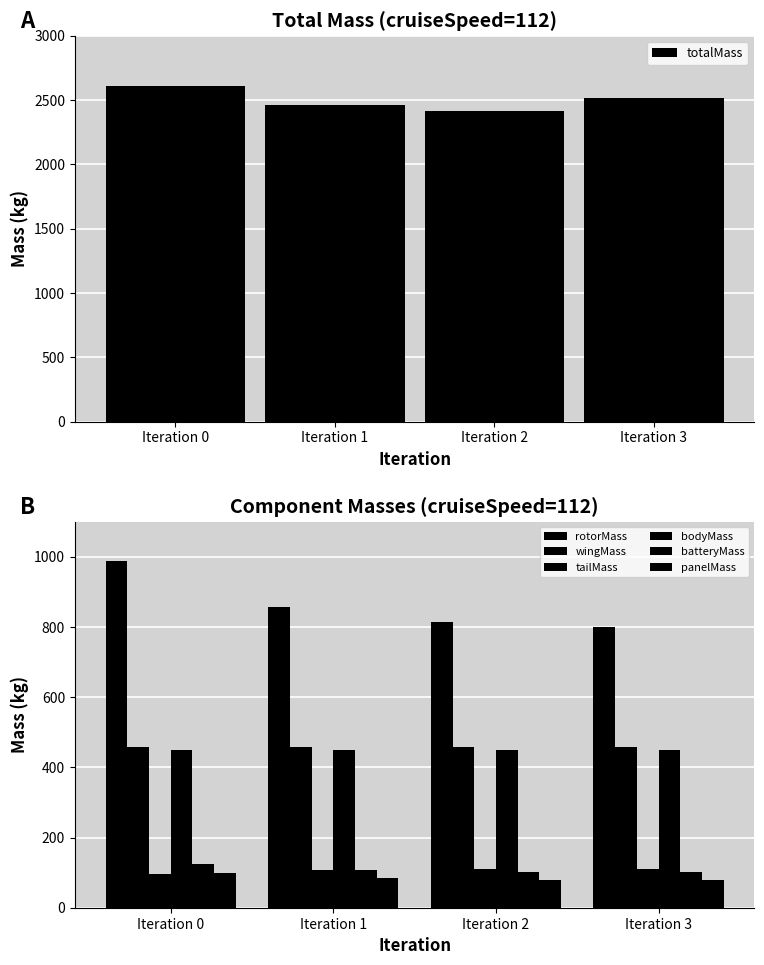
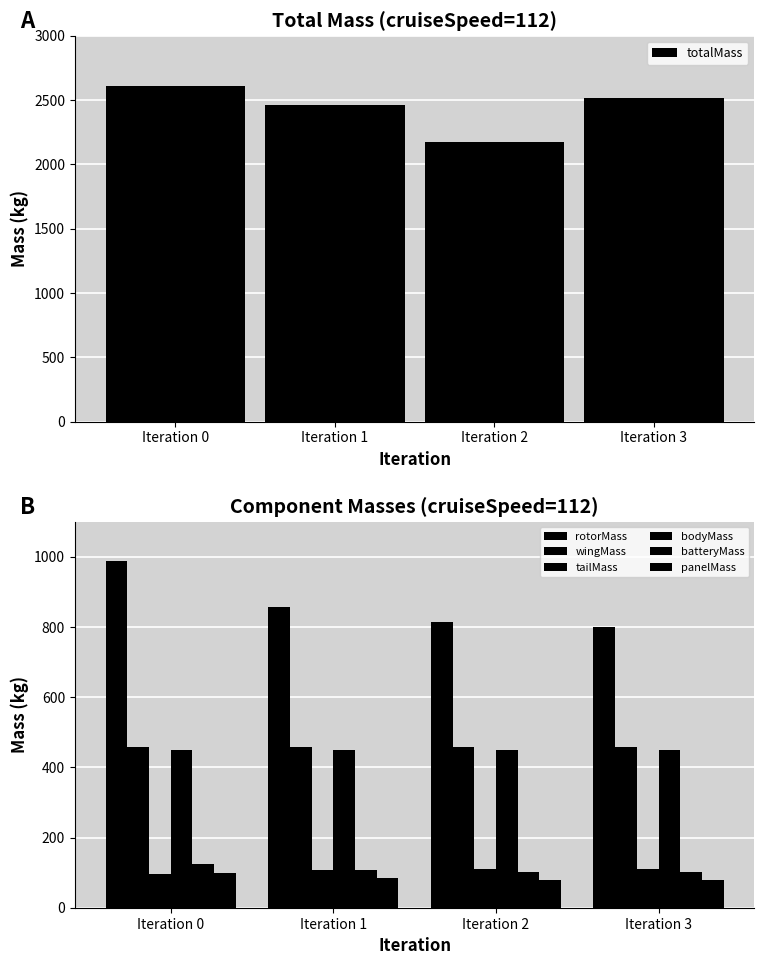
Total Mass (cruiseSpeed=112), Iteration 2: 2410 -> 2180
